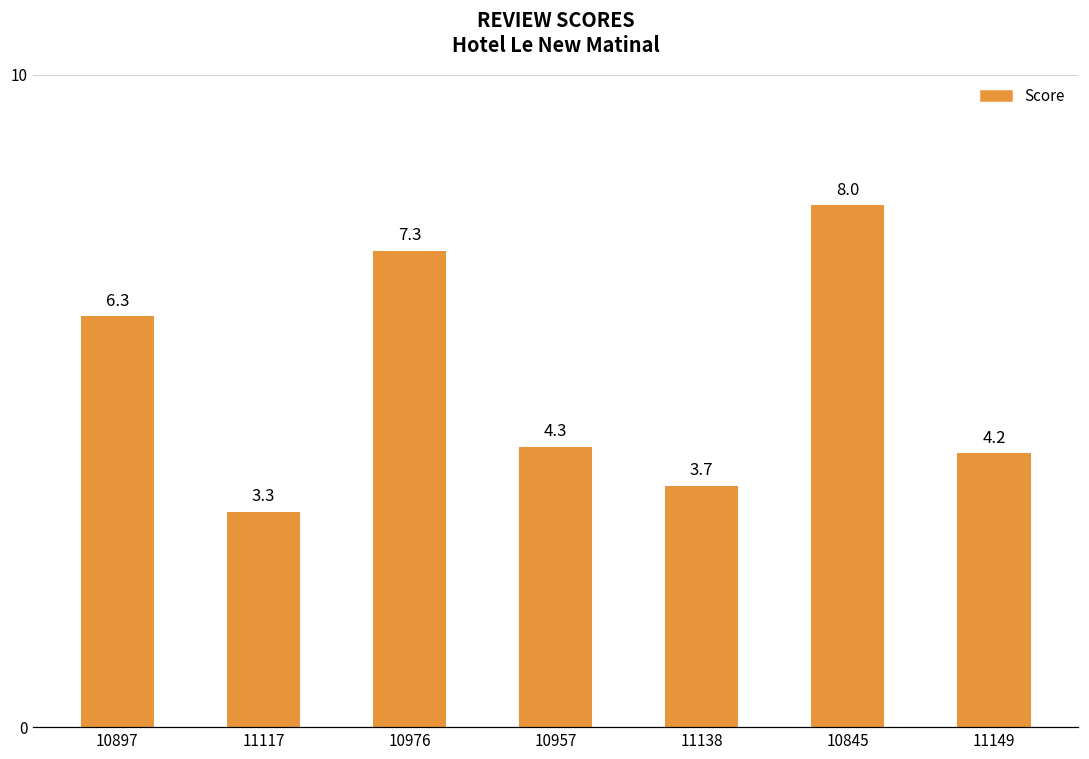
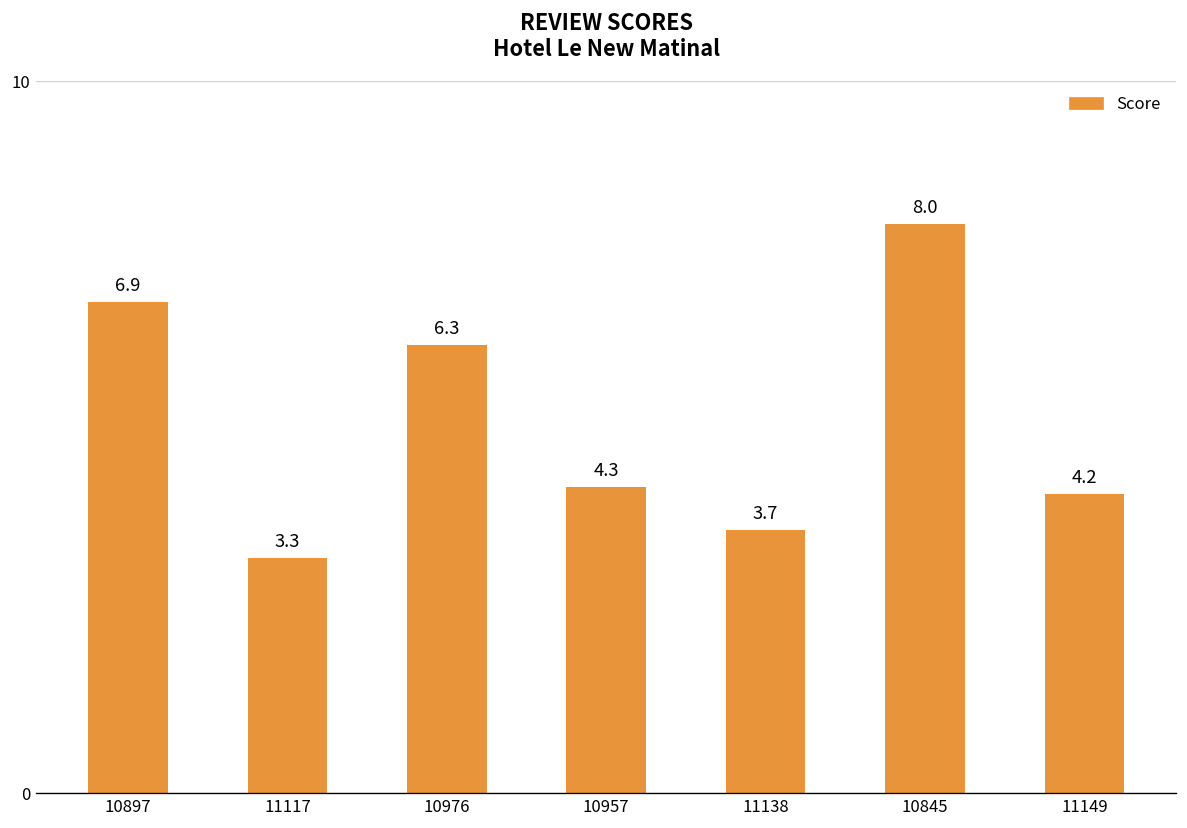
10897: 6.3 -> 6.9
10976: 7.3 -> 6.3
